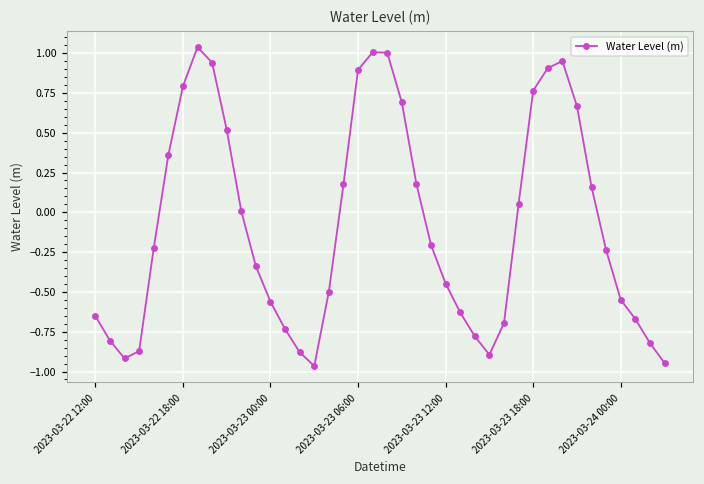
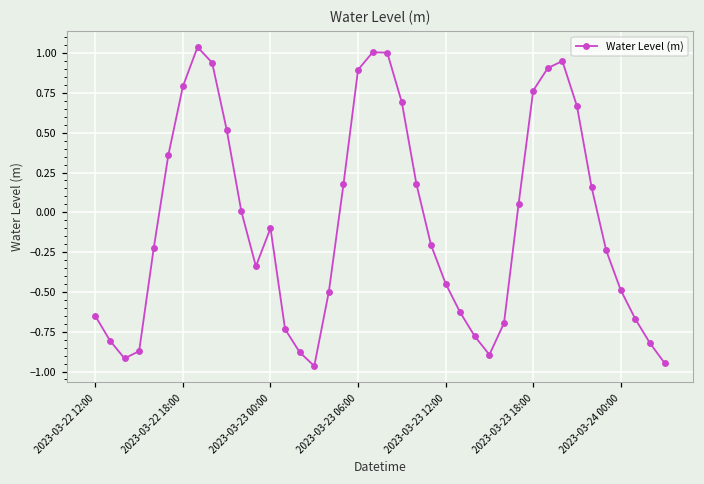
2023-03-23 00:00: -0.56 -> -0.10
2023-03-24 00:00: -0.55 -> -0.49
